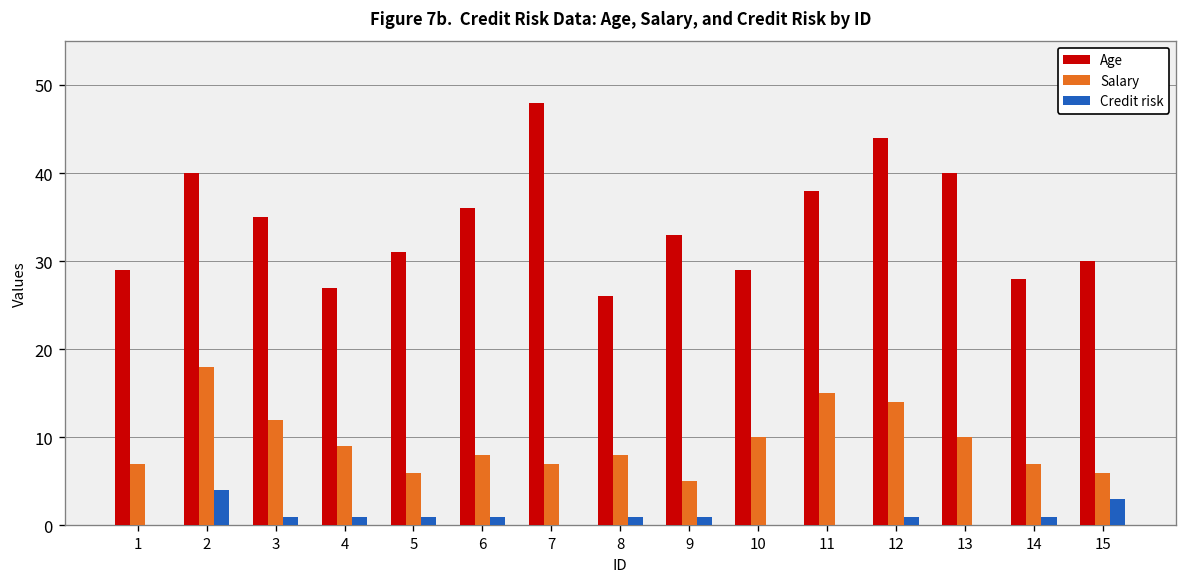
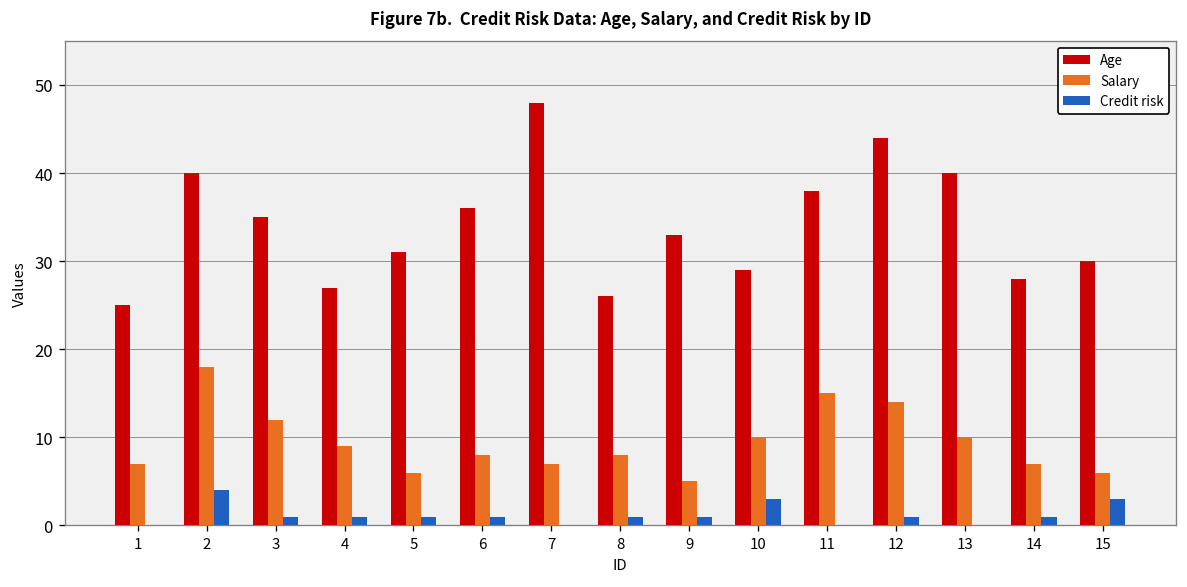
Age, 1: 29 -> 25
Credit risk, 10: 0 -> 3
